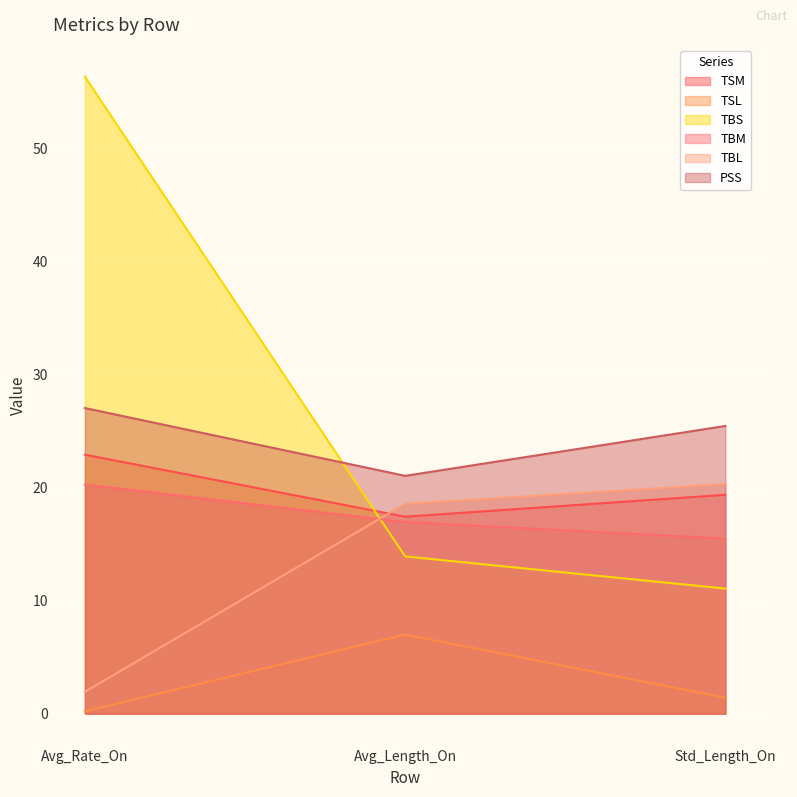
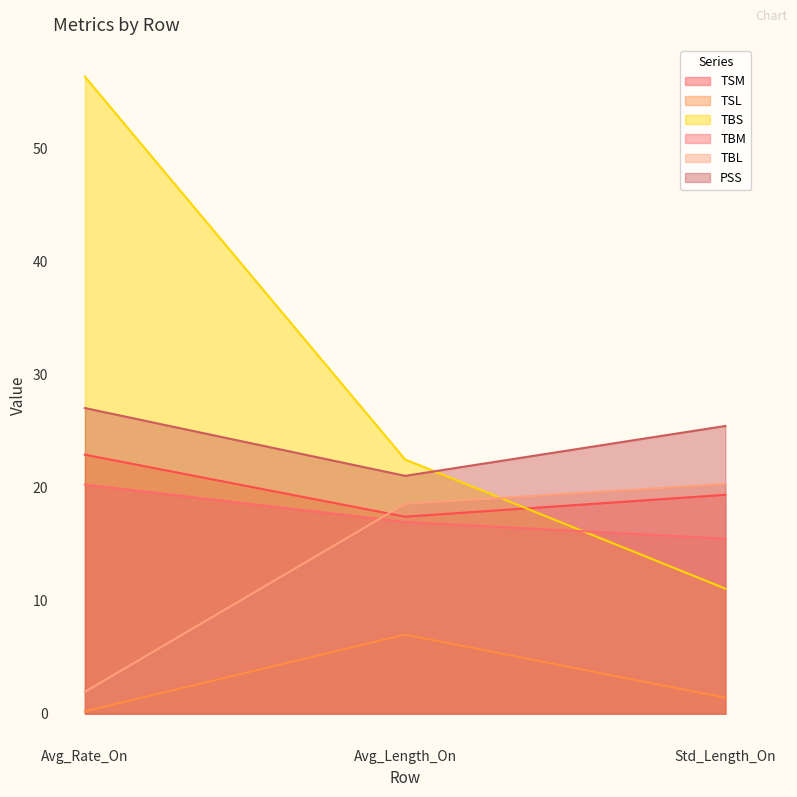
TBS, Avg_Length_On: 13.9 -> 22.5
